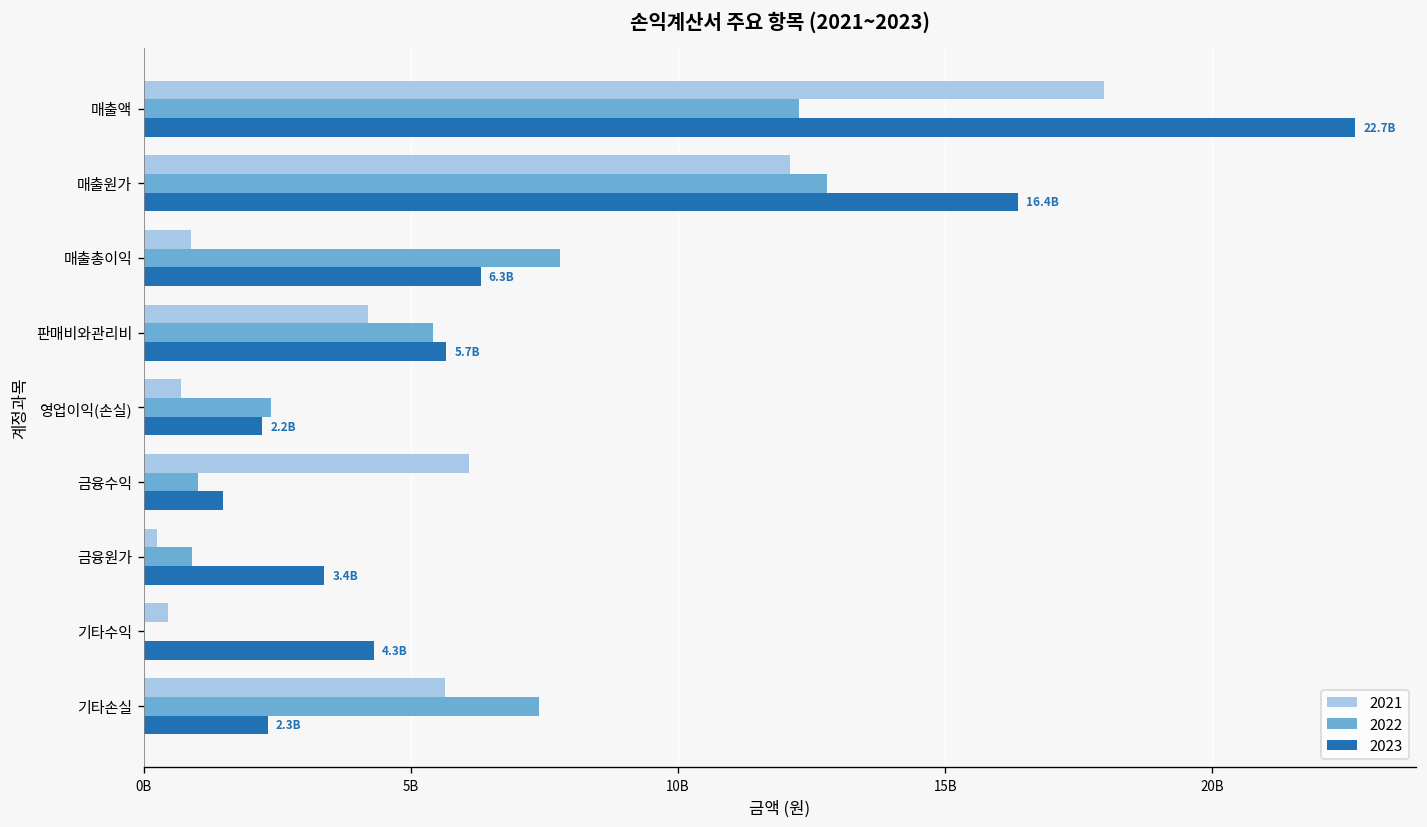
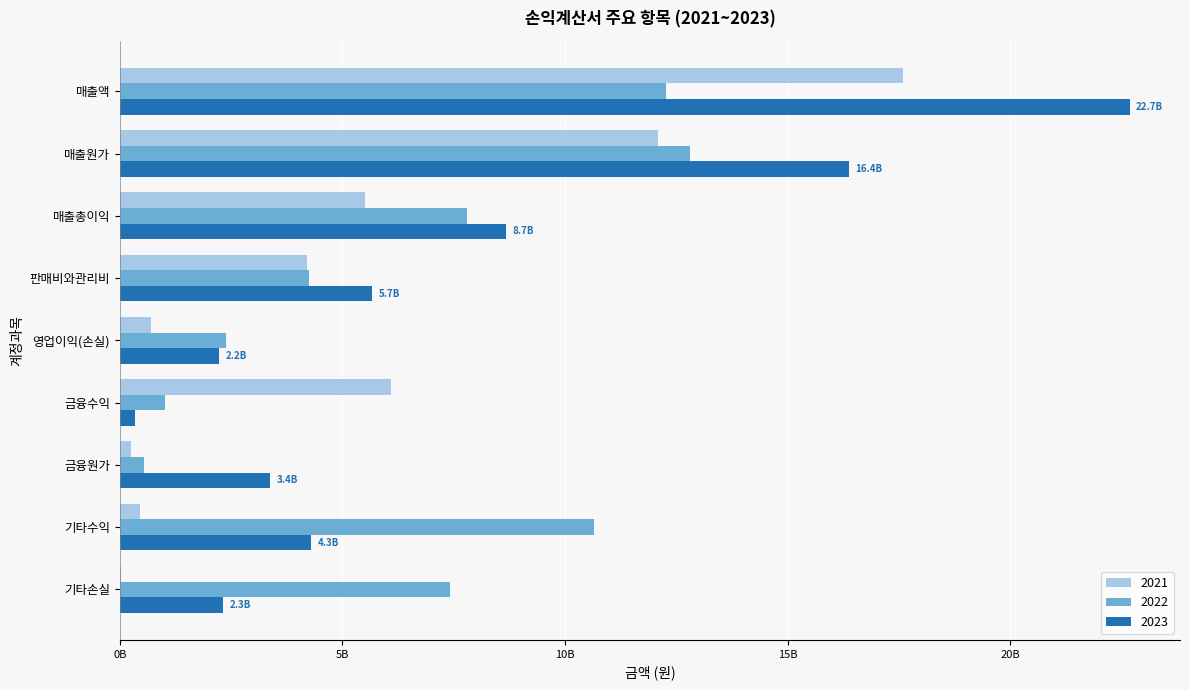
2021, 매출액: 18000000000 -> 17600000000
2021, 매출총이익: 900000000 -> 5500000000
2023, 매출총이익: 6.3B -> 8.7B
2022, 판매비와관리비: 5400000000 -> 4200000000
2023, 금융수익: 1500000000 -> 300000000
2022, 금융원가: 900000000 -> 500000000
2022, 기타수익: 0 -> 10700000000
2021, 기타손실: 5600000000 -> 0
